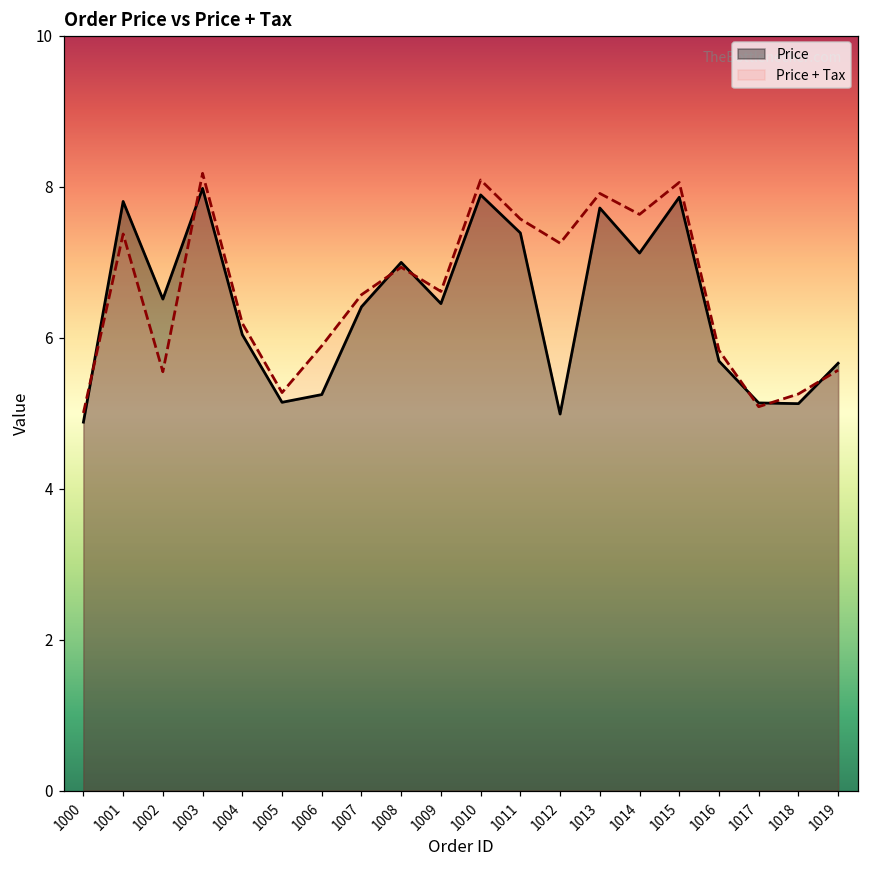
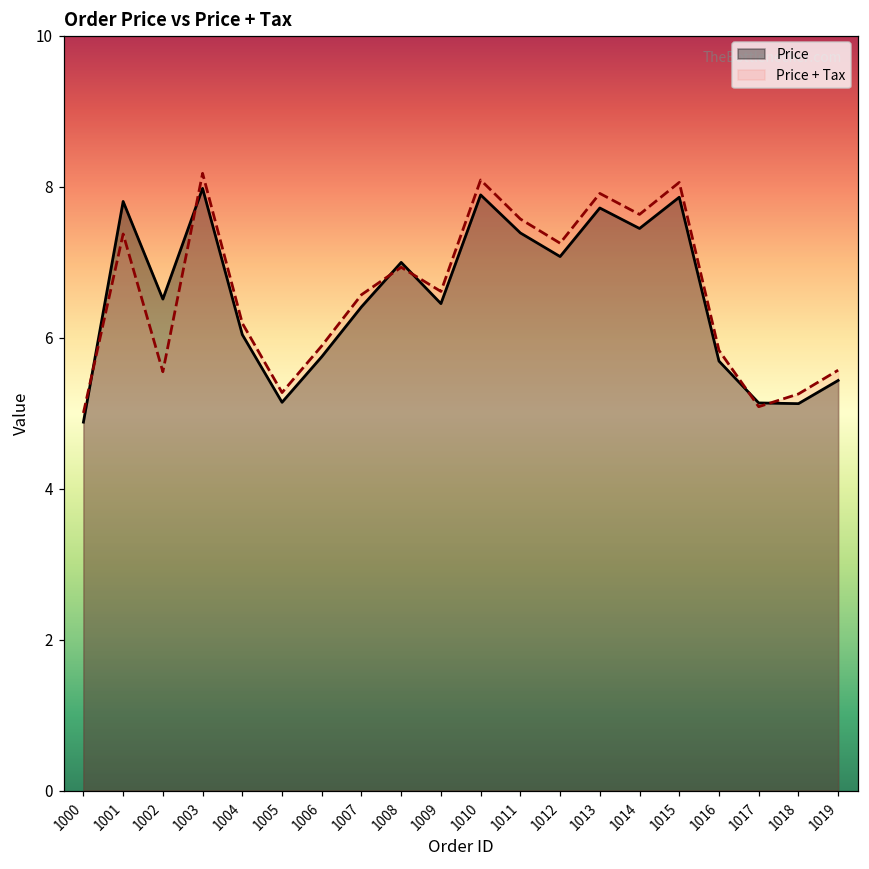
Price, 1006: 5.2 -> 5.7
Price, 1012: 5.0 -> 7.1
Price, 1014: 7.1 -> 7.4
Price, 1019: 5.7 -> 5.4
